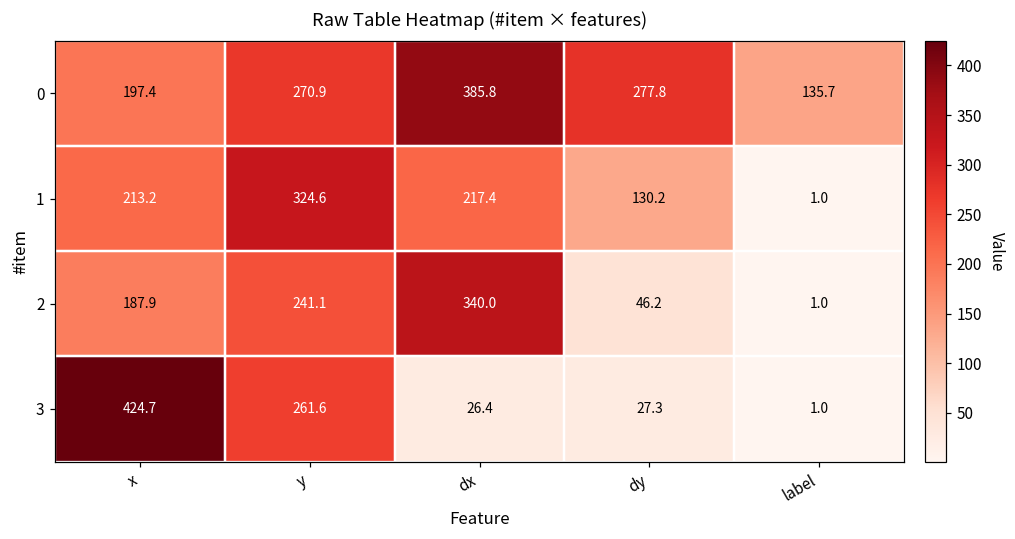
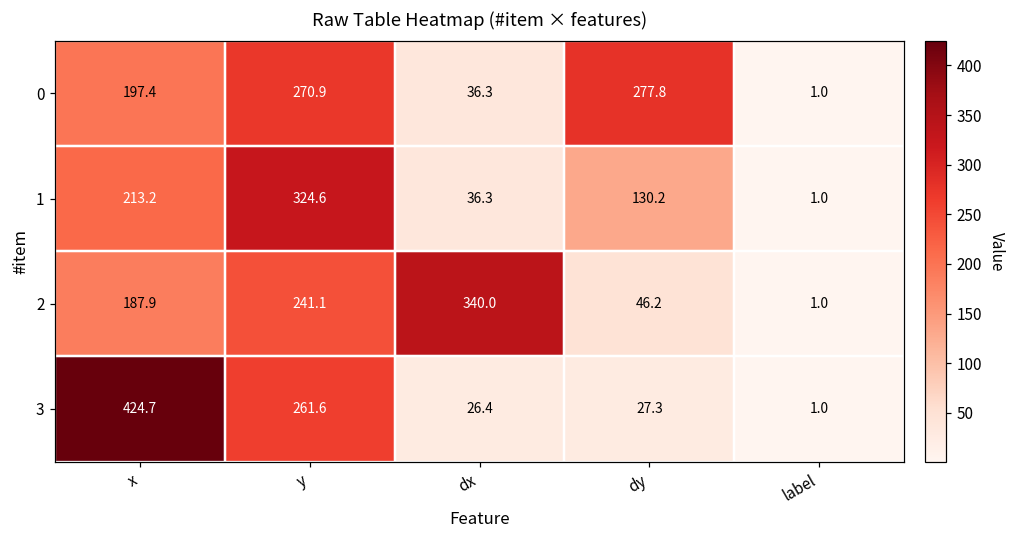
0, dx: 385.8 -> 36.3
0, label: 135.7 -> 1.0
1, dx: 217.4 -> 36.3
